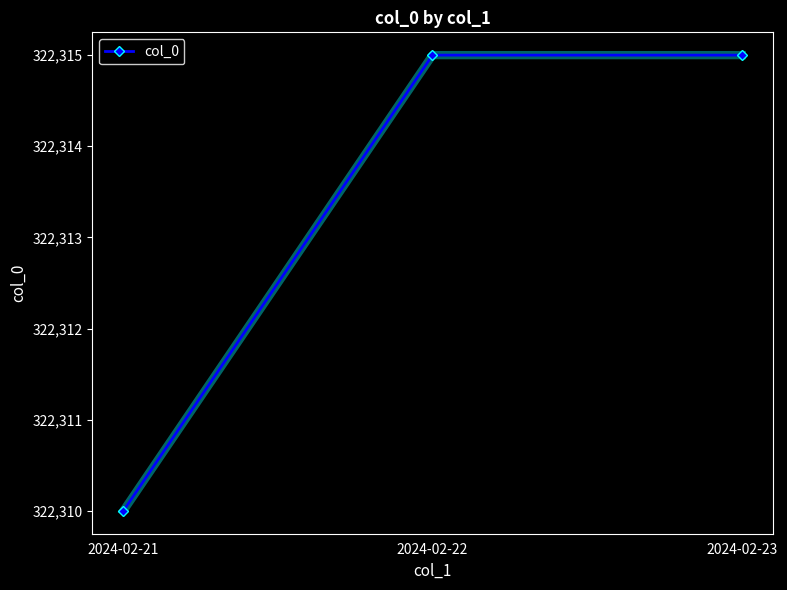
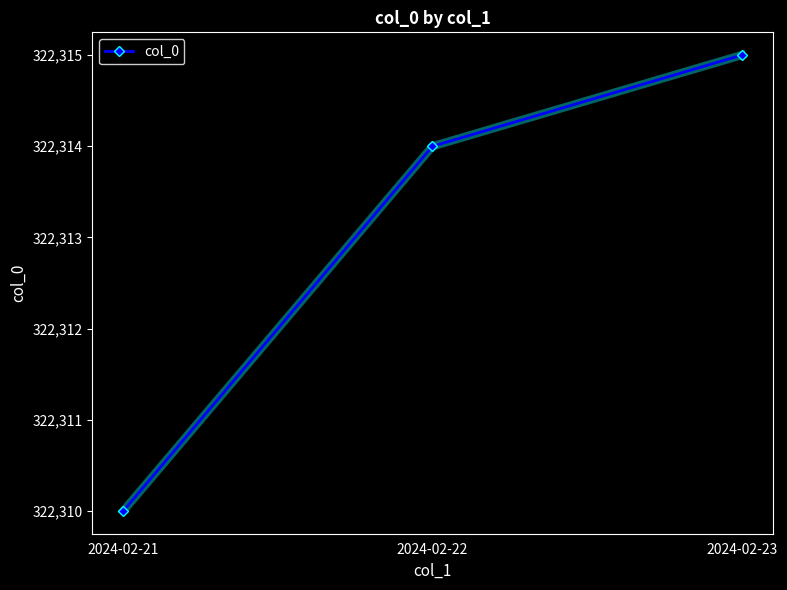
2024-02-22: 322,315 -> 322,314
